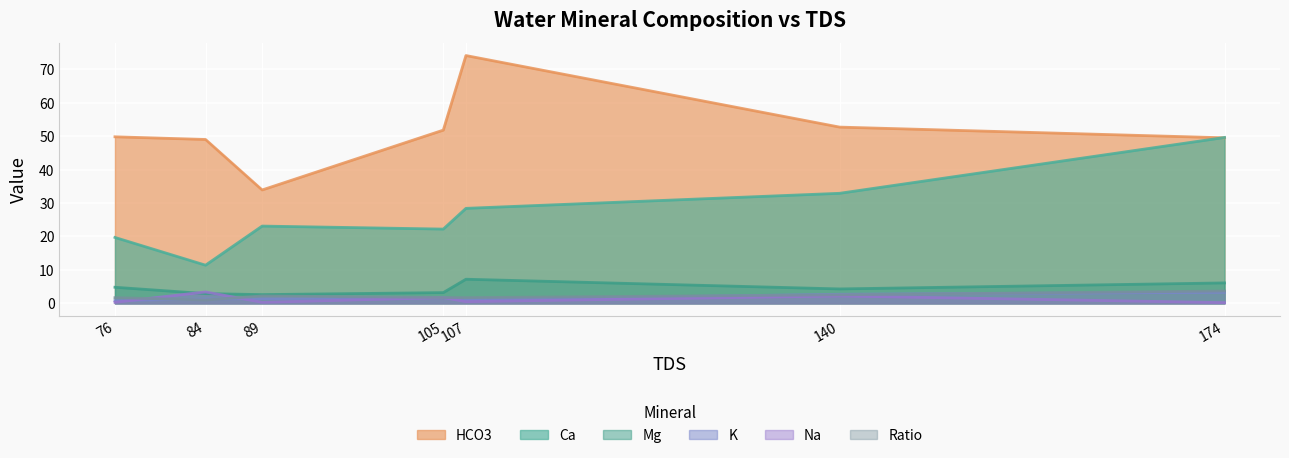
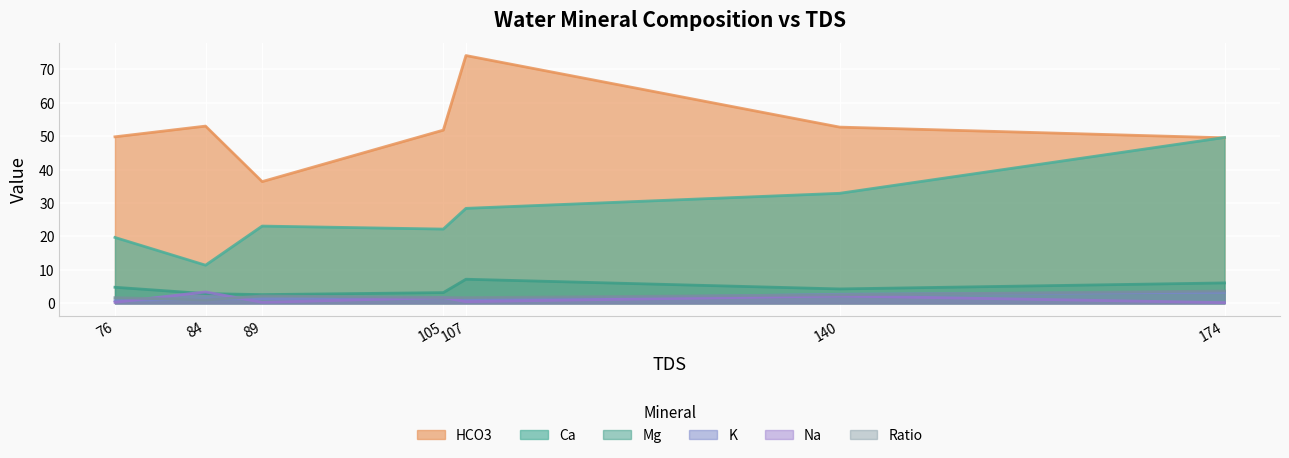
HCO3, 84: 49 -> 53
HCO3, 89: 34 -> 36
